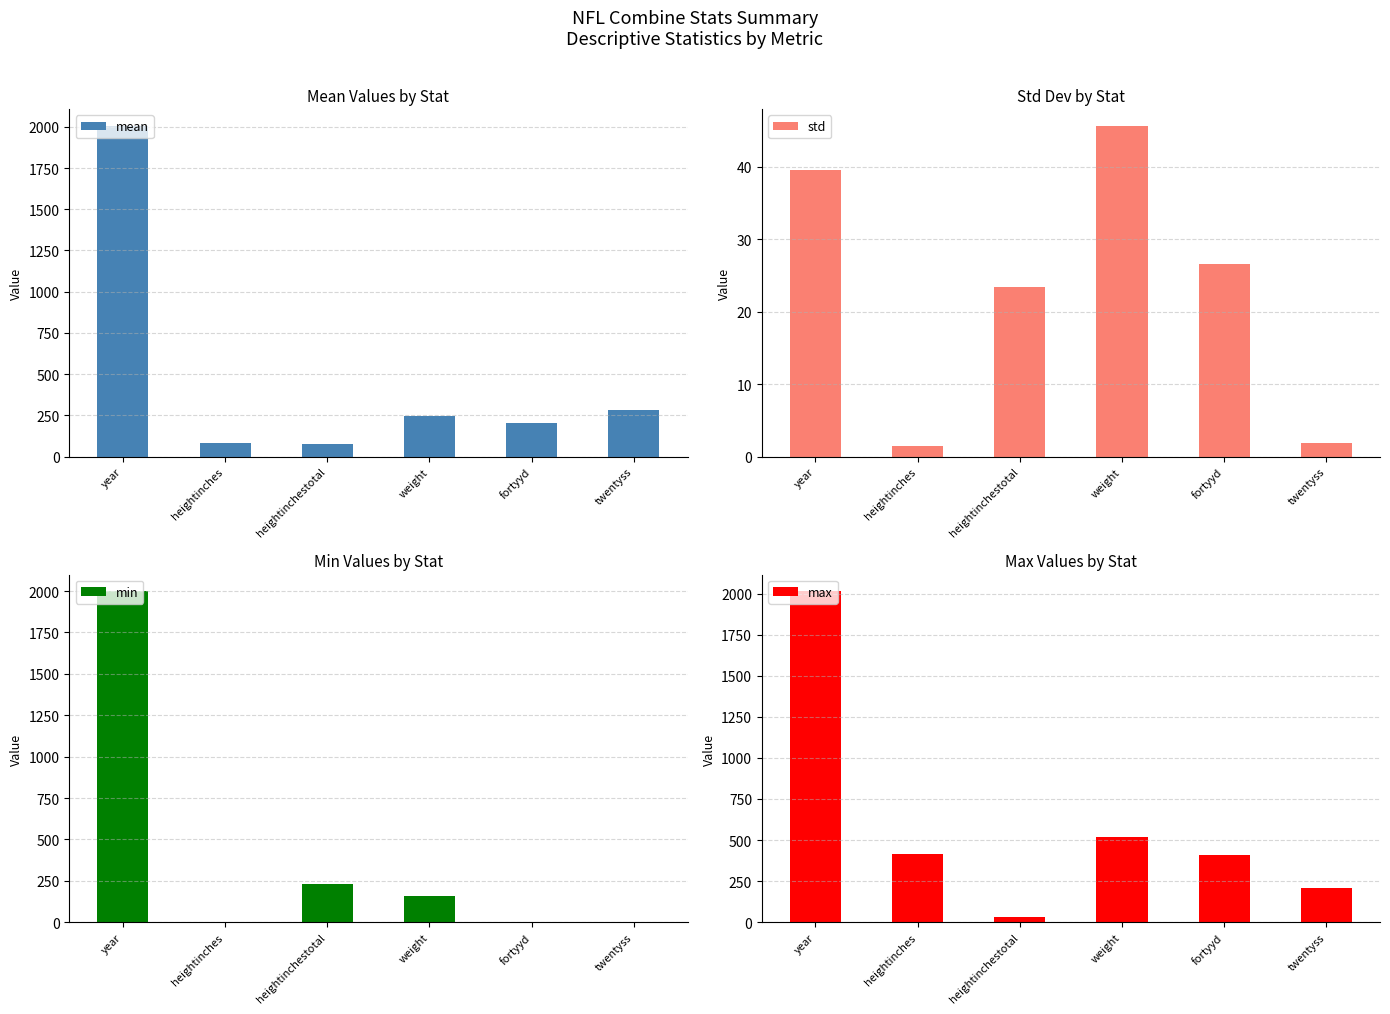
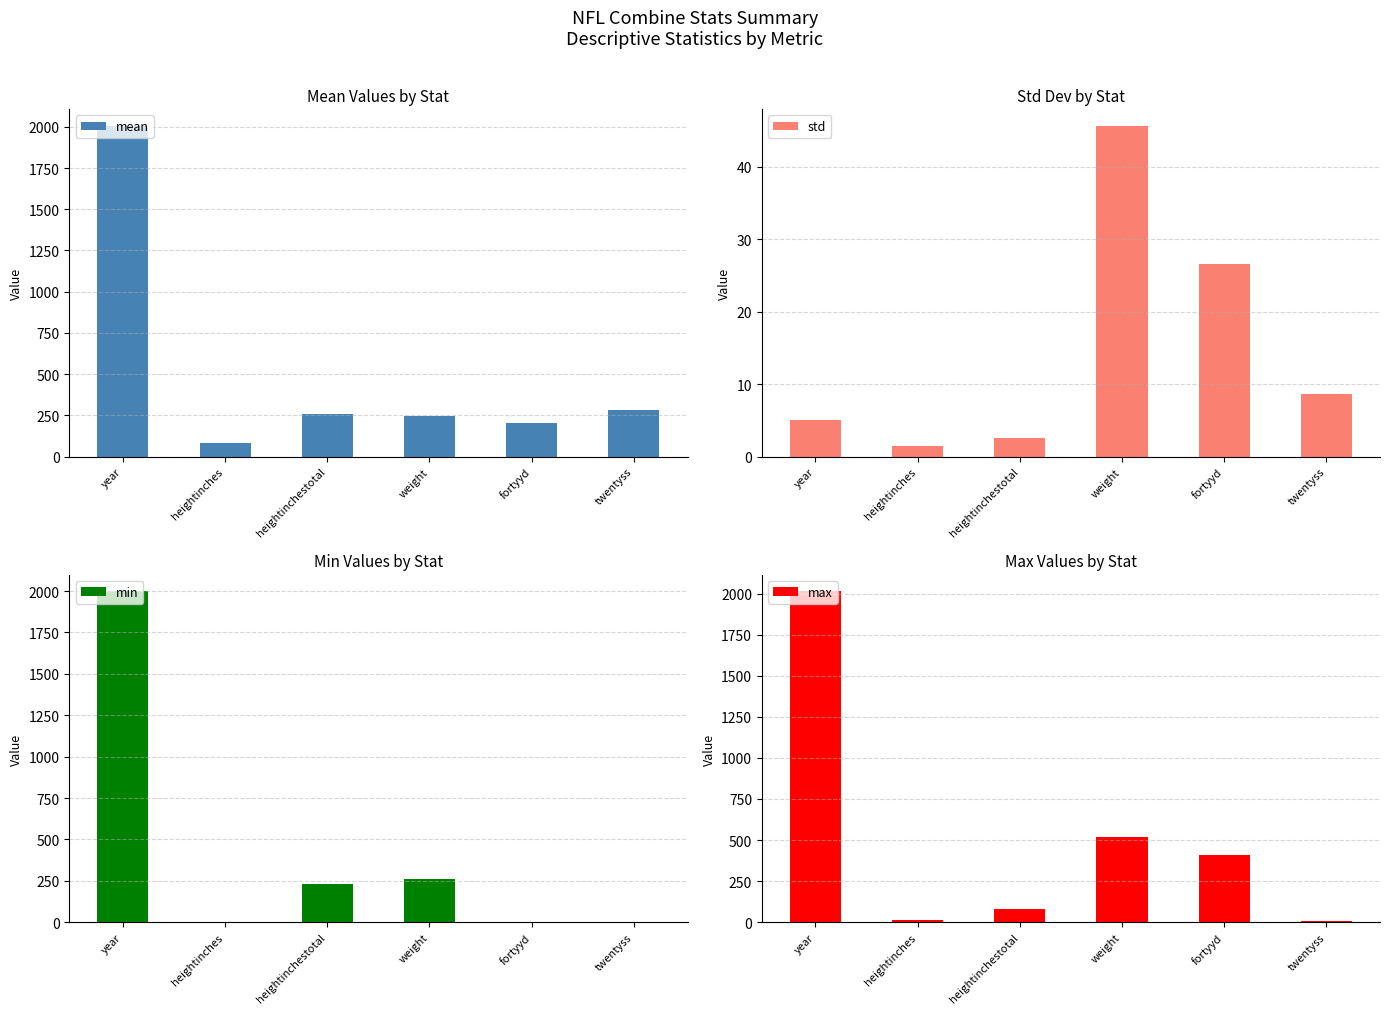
Mean Values by Stat, heightinchestotal: 70 -> 260
Std Dev by Stat, year: 40 -> 5
Std Dev by Stat, heightinchestotal: 23 -> 3
Std Dev by Stat, twentyss: 2 -> 9
Min Values by Stat, weight: 160 -> 260
Max Values by Stat, heightinches: 420 -> 10
Max Values by Stat, heightinchestotal: 30 -> 80
Max Values by Stat, twentyss: 210 -> 10
